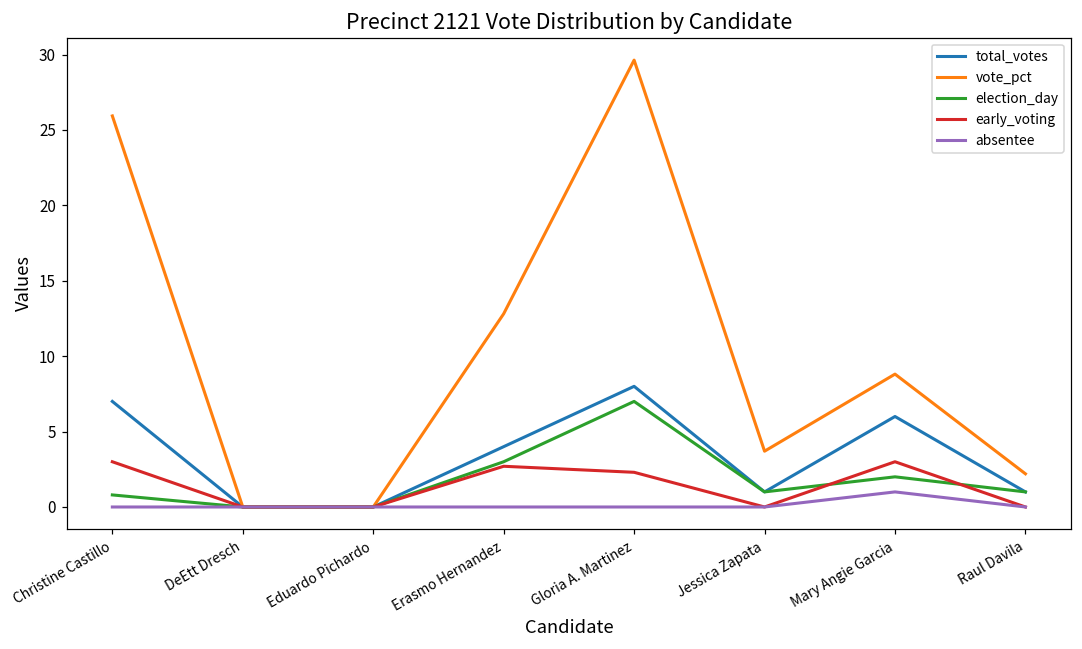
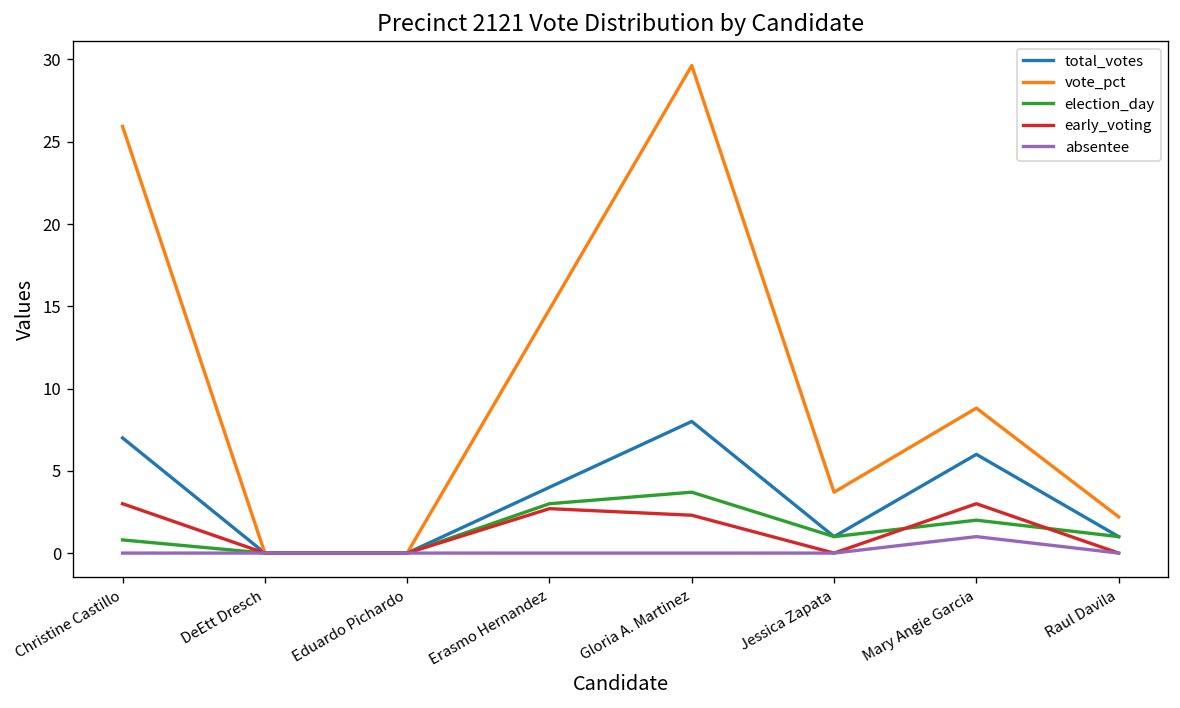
vote_pct, Erasmo Hernandez: 12.8 -> 14.8
election_day, Gloria A. Martinez: 7.0 -> 3.7
